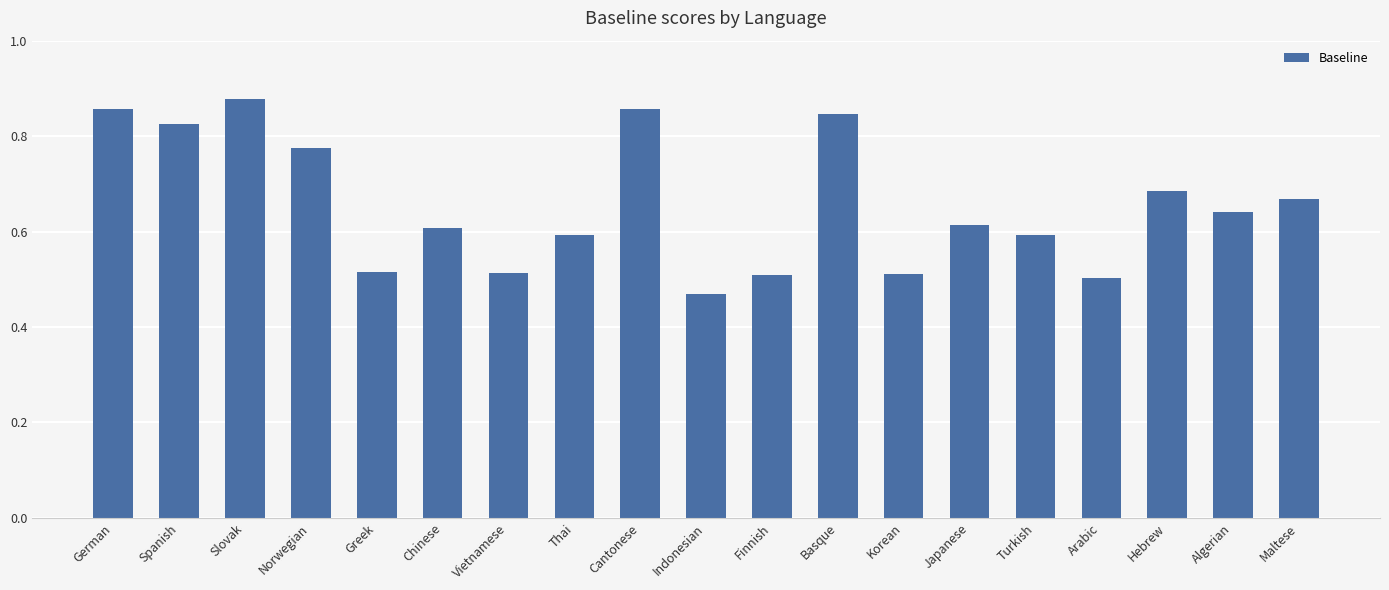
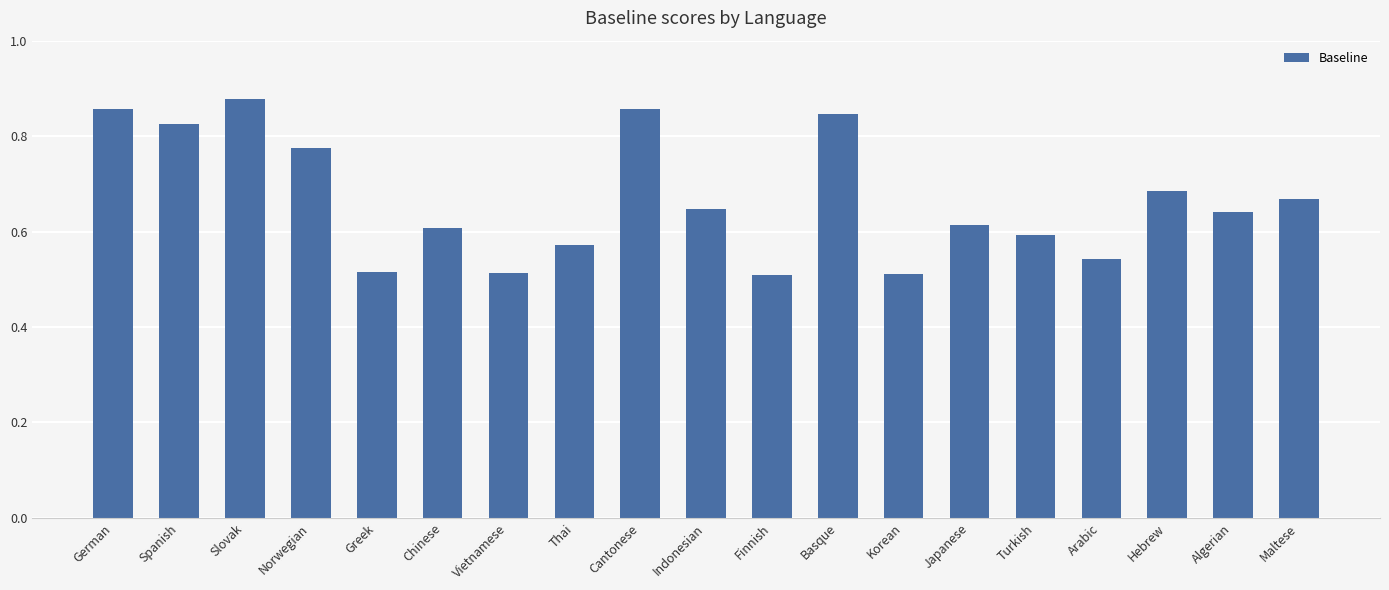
Thai: 0.59 -> 0.57
Indonesian: 0.47 -> 0.65
Arabic: 0.50 -> 0.54
